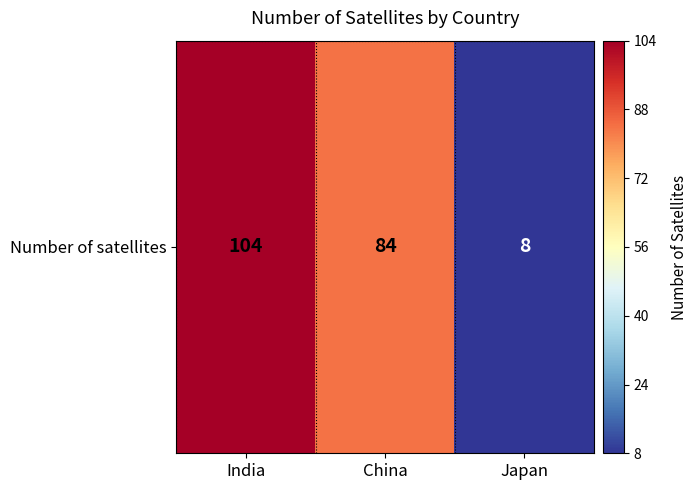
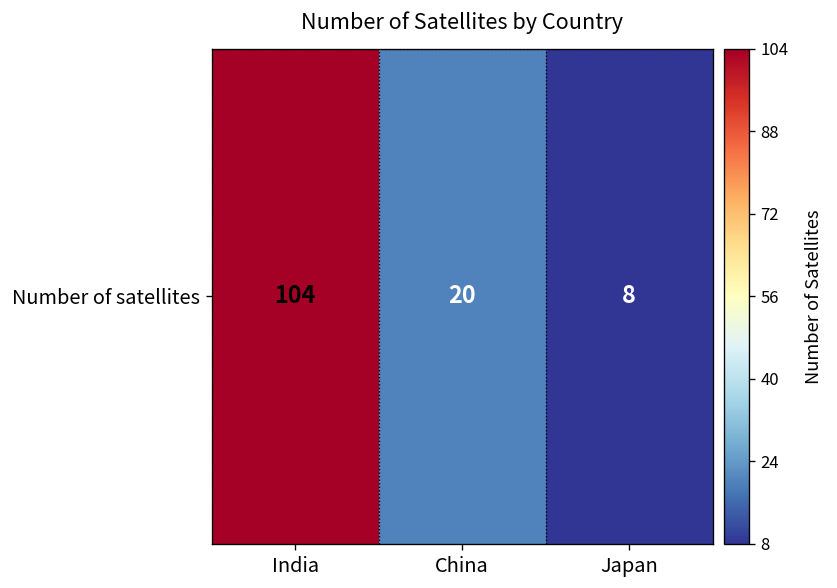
Number of satellites, China: 84 -> 20
